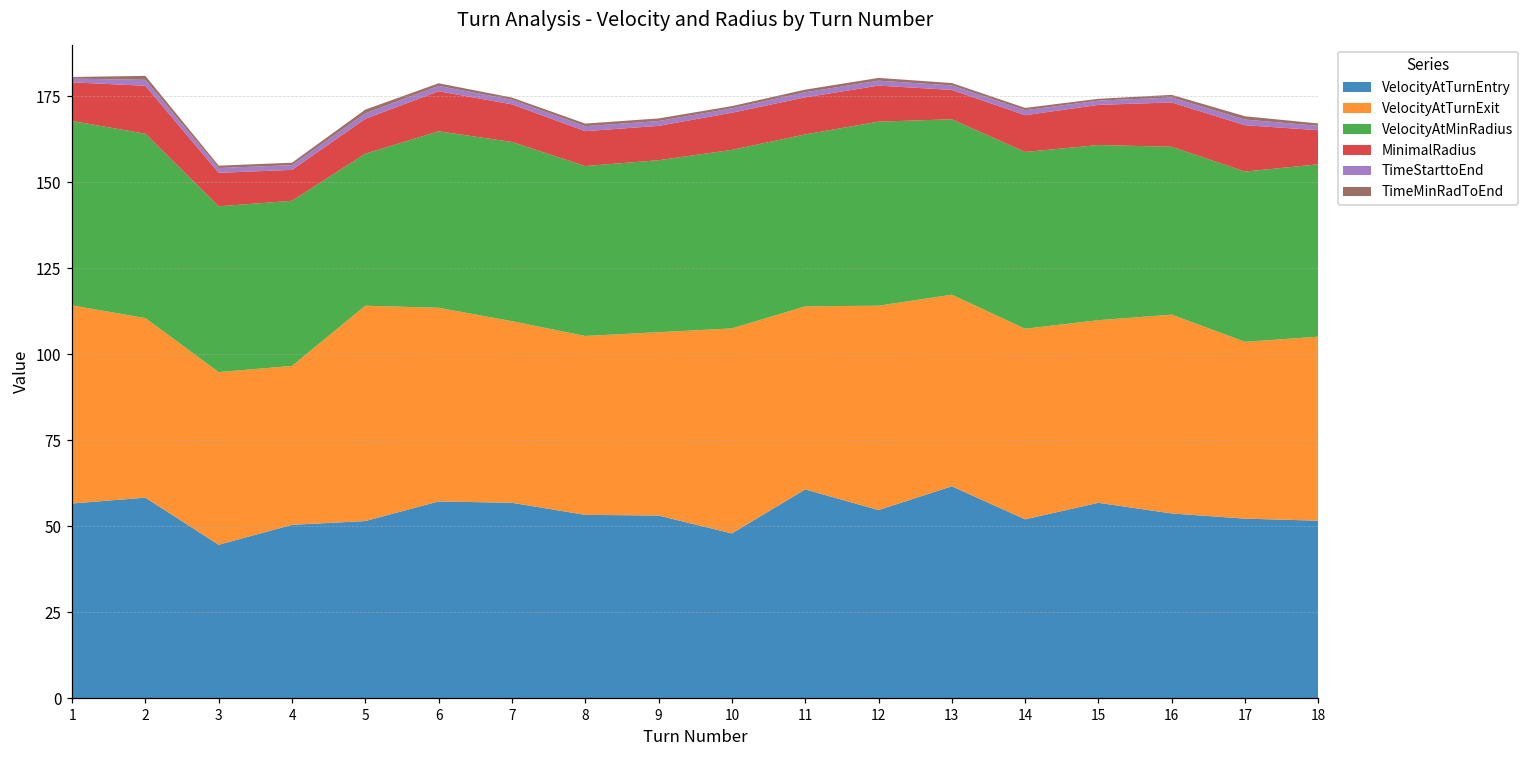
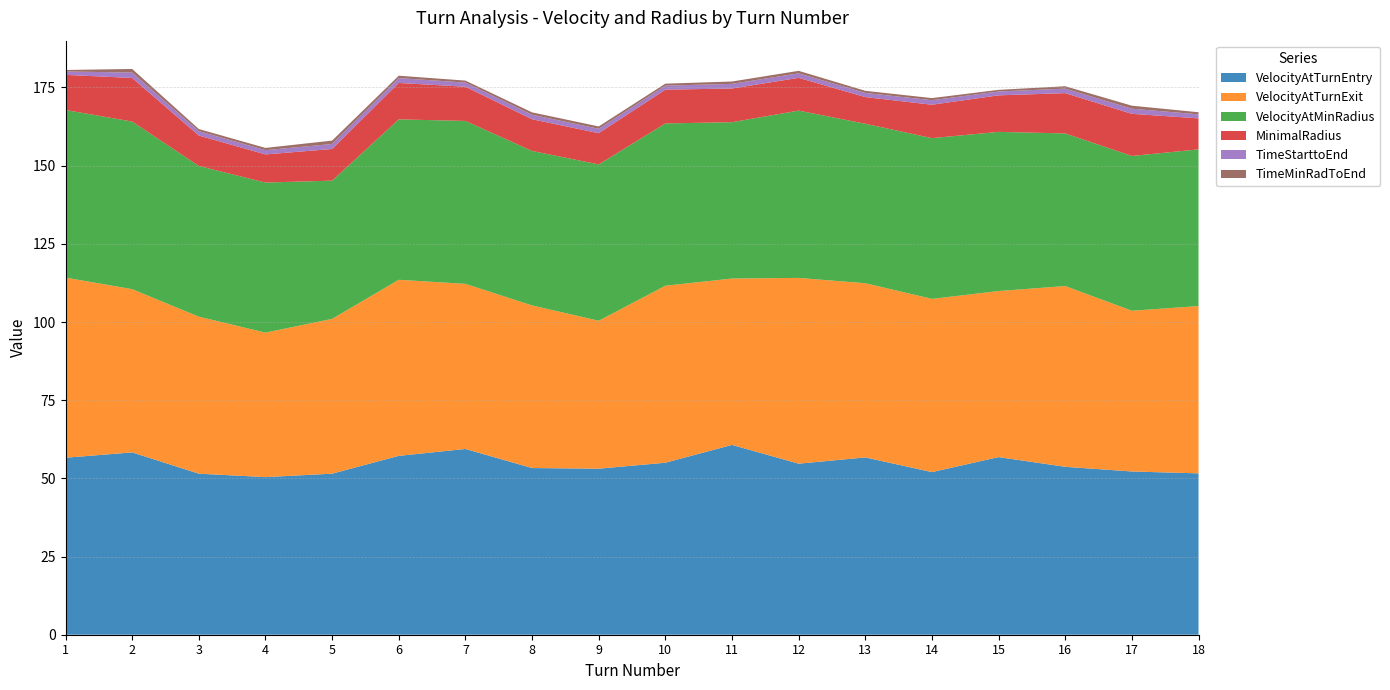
VelocityAtTurnEntry, 3: 45 -> 52
VelocityAtTurnExit, 5: 63 -> 50
VelocityAtTurnEntry, 7: 57 -> 59
VelocityAtTurnExit, 9: 53 -> 47
VelocityAtTurnEntry, 10: 48 -> 55
VelocityAtTurnExit, 10: 60 -> 57
VelocityAtTurnEntry, 13: 62 -> 57
